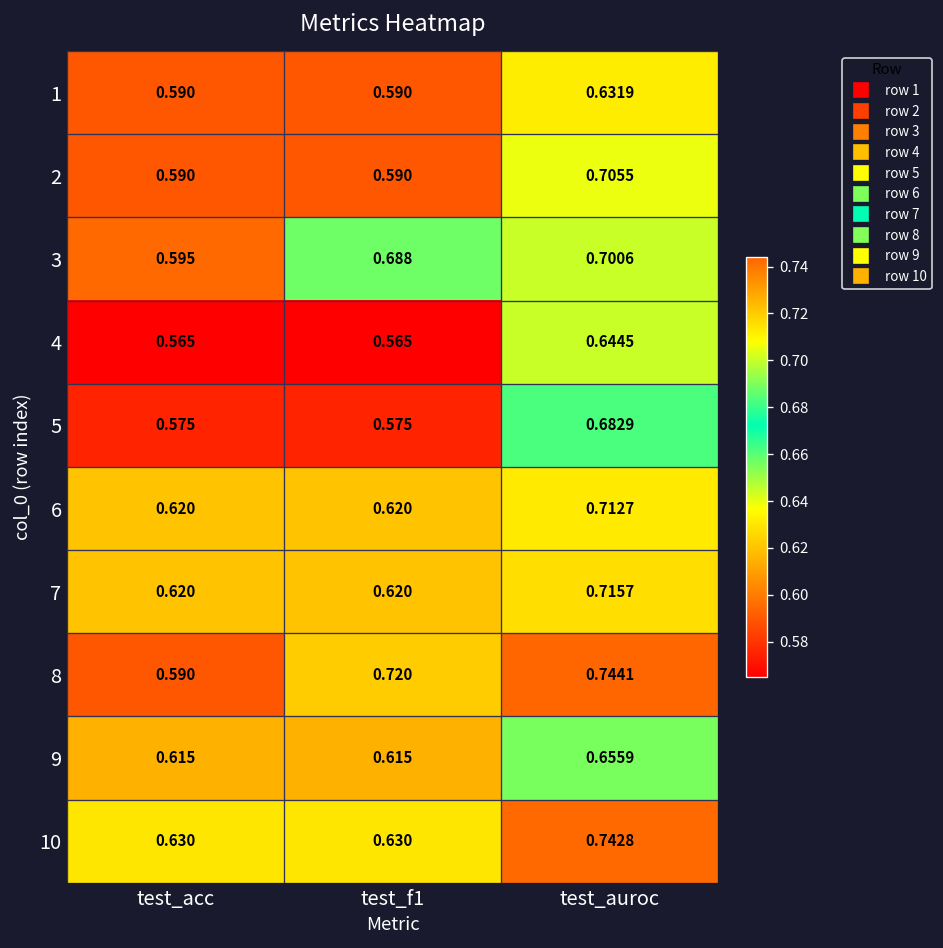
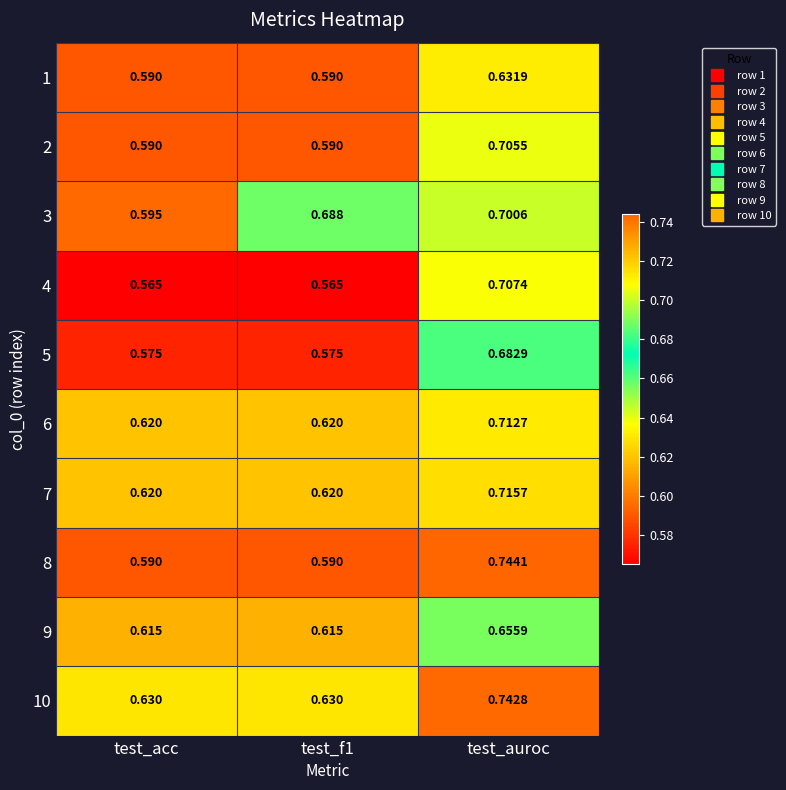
4, test_auroc: 0.6445 -> 0.7074
8, test_f1: 0.720 -> 0.590
